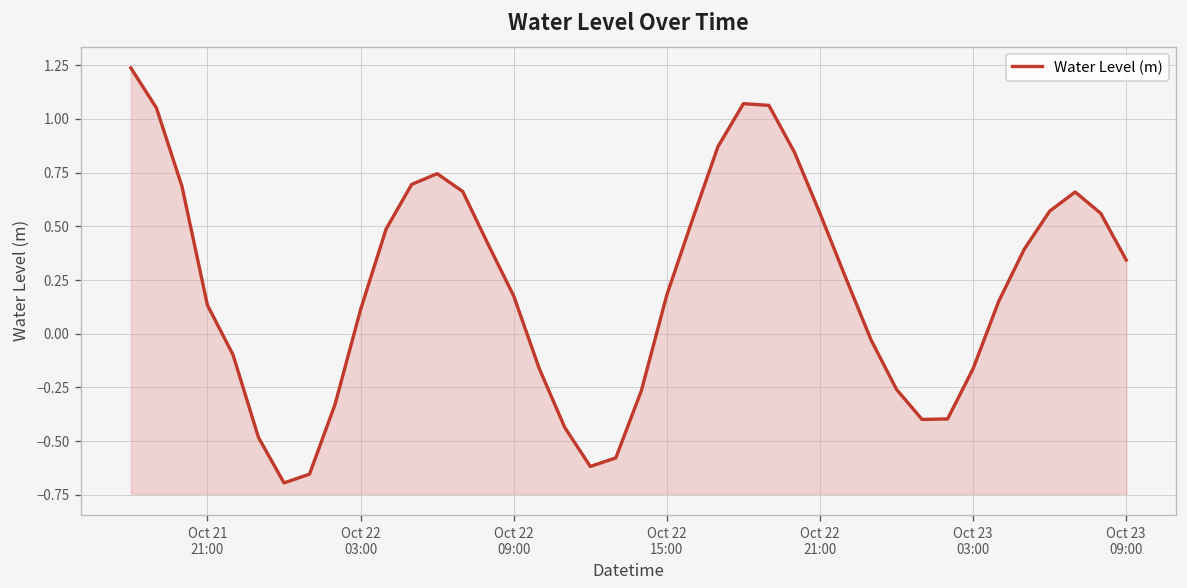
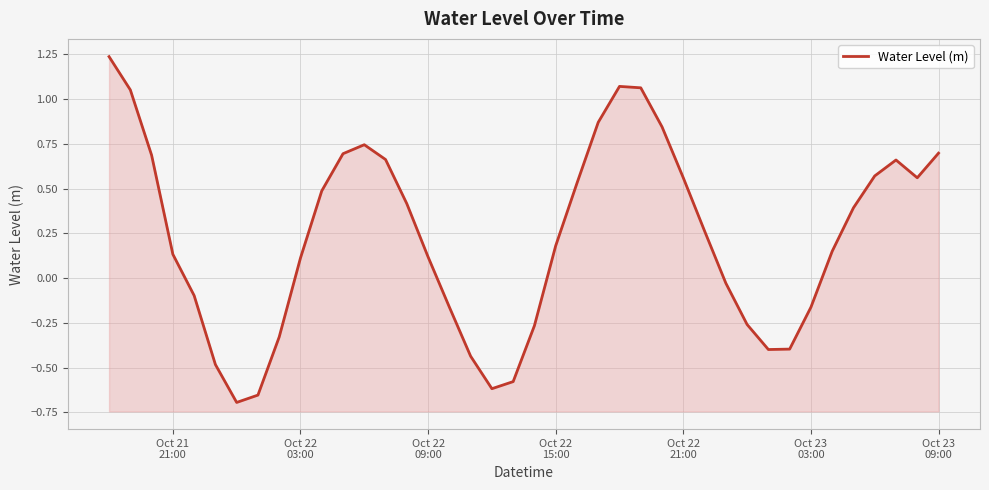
Oct 22 09:00: 0.18 -> 0.12
Oct 23 09:00: 0.34 -> 0.70
